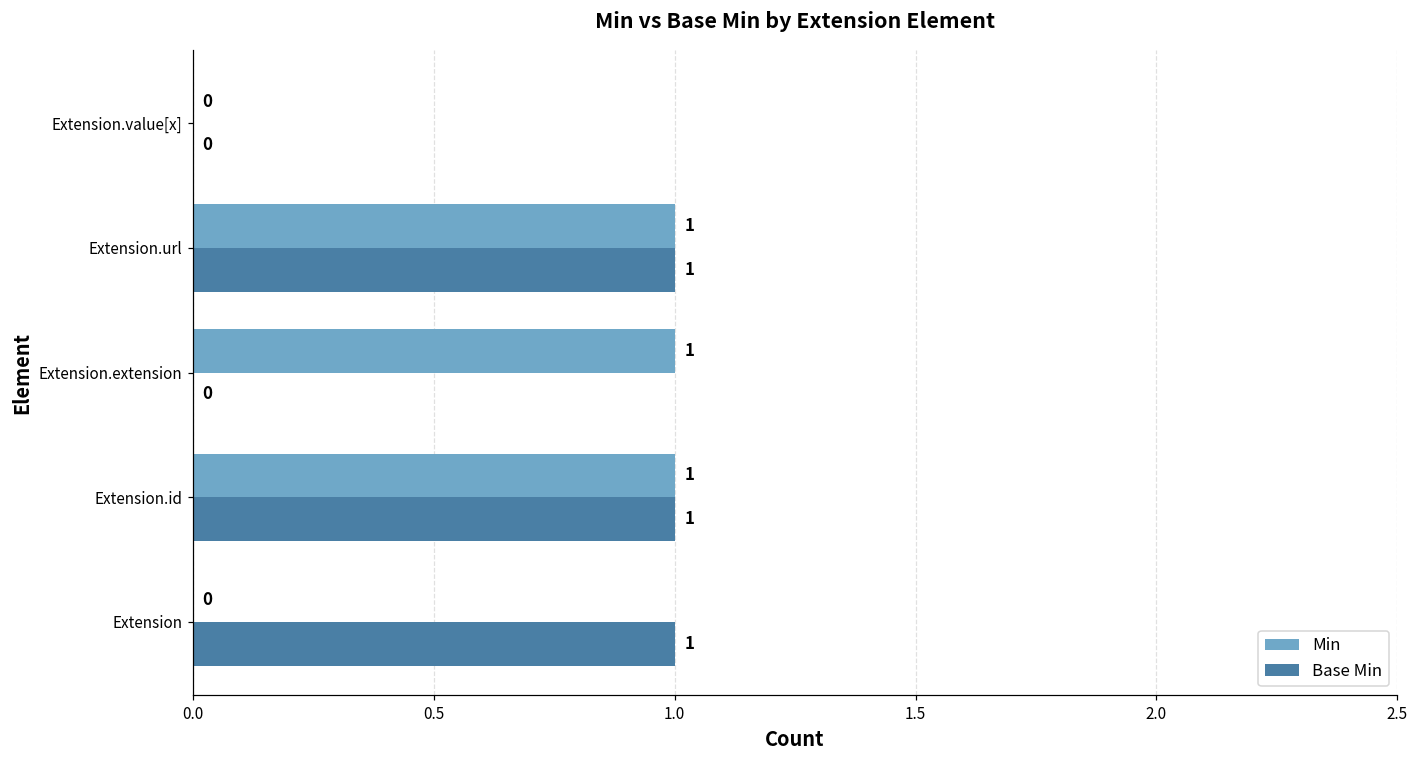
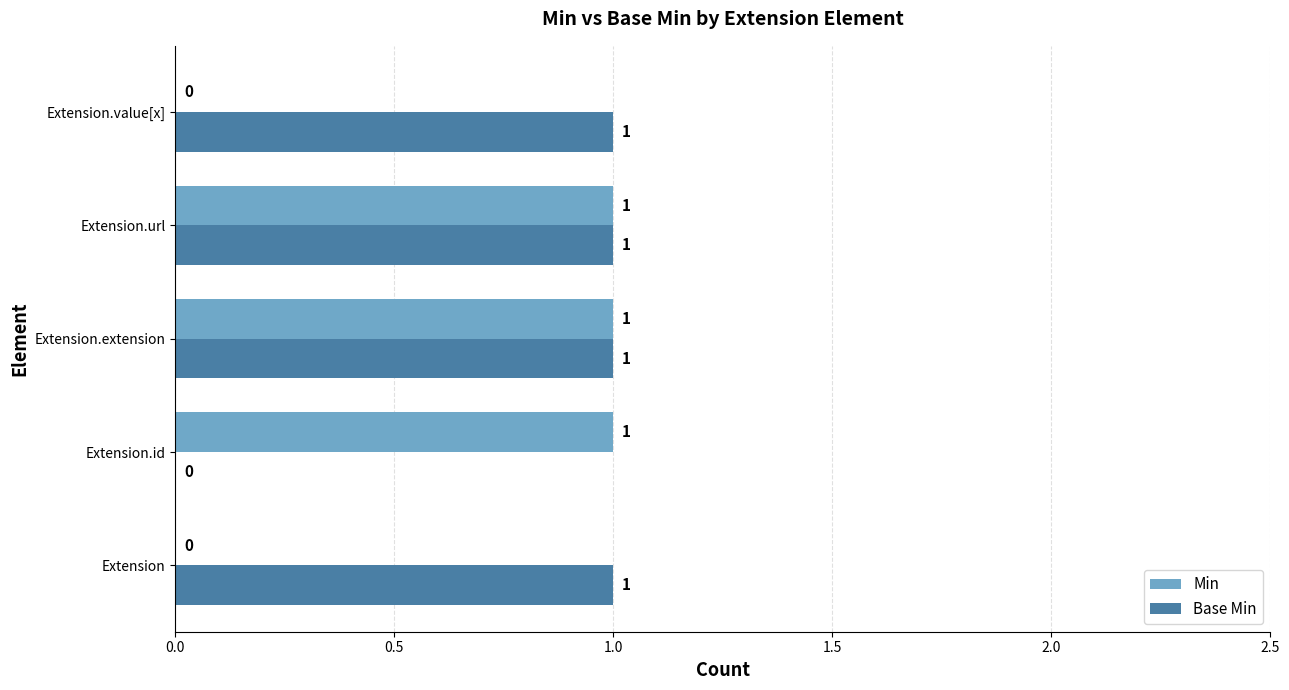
Base Min, Extension.value[x]: 0 -> 1
Base Min, Extension.extension: 0 -> 1
Base Min, Extension.id: 1 -> 0
